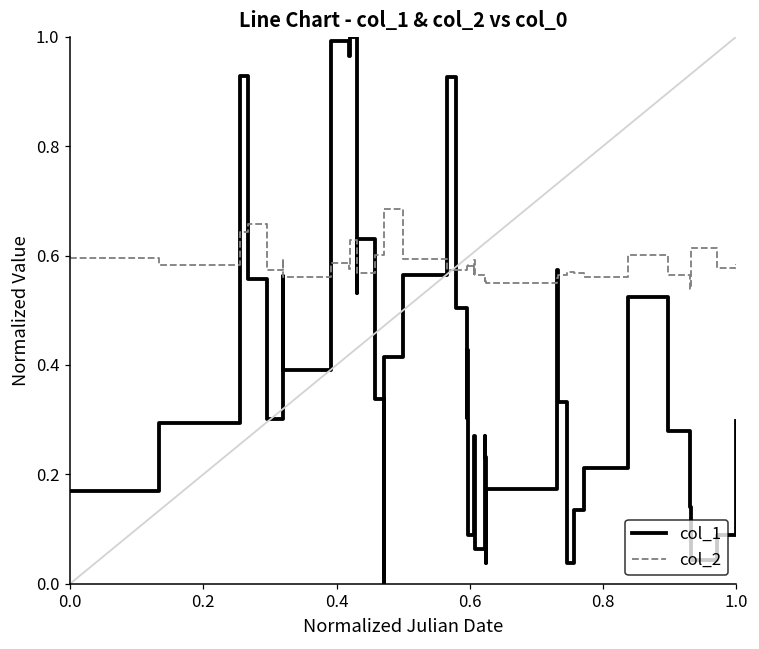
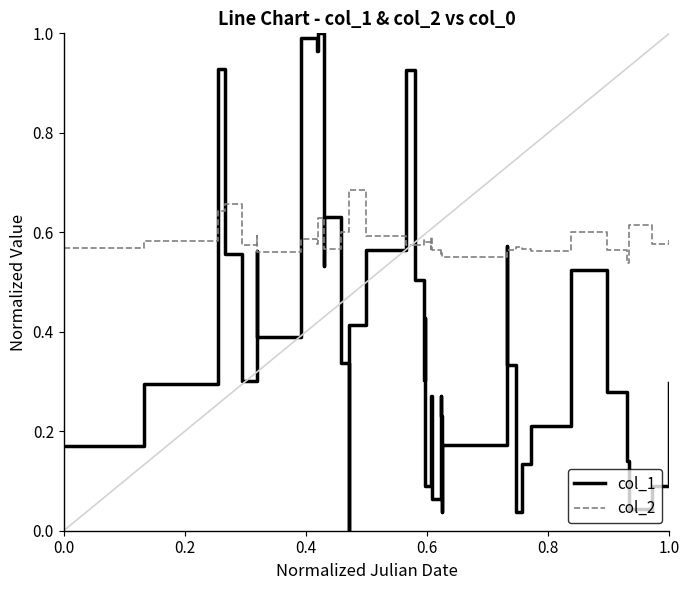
col_2, 0.0: 0.60 -> 0.57
